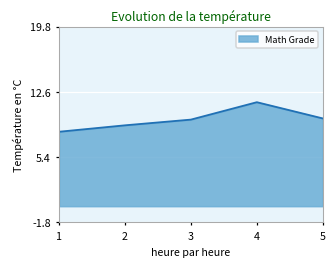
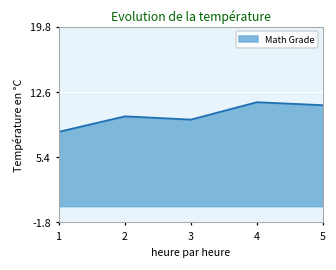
2: 9 -> 10
5: 10 -> 11
